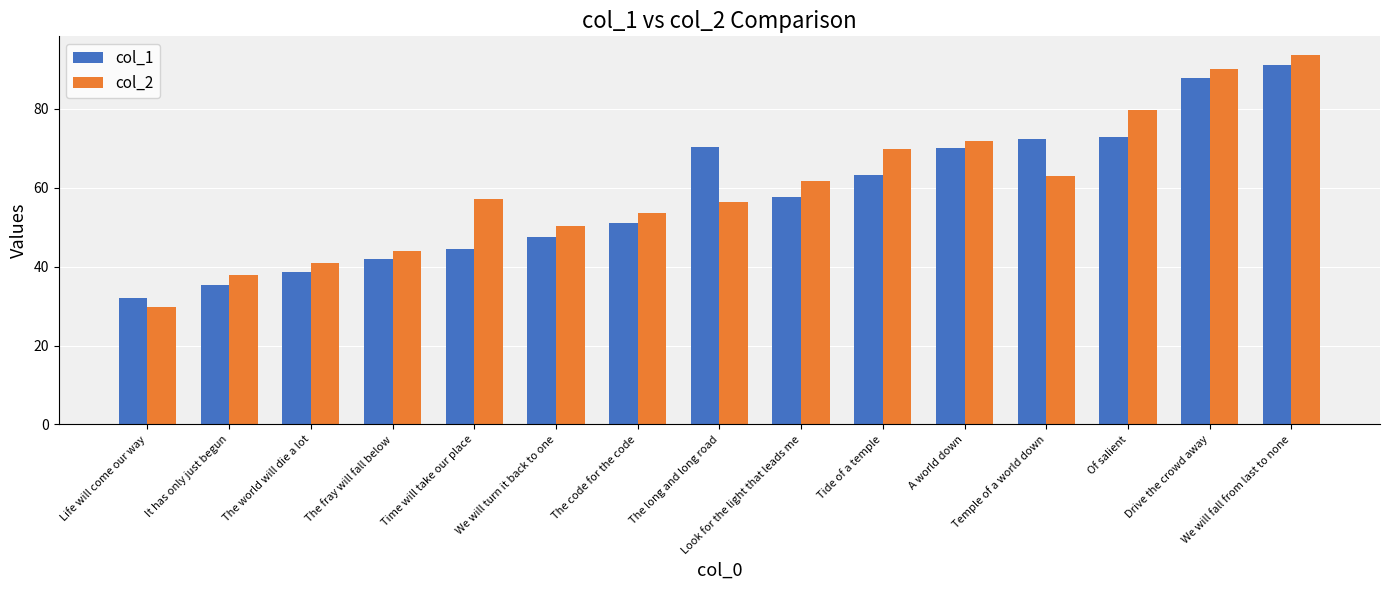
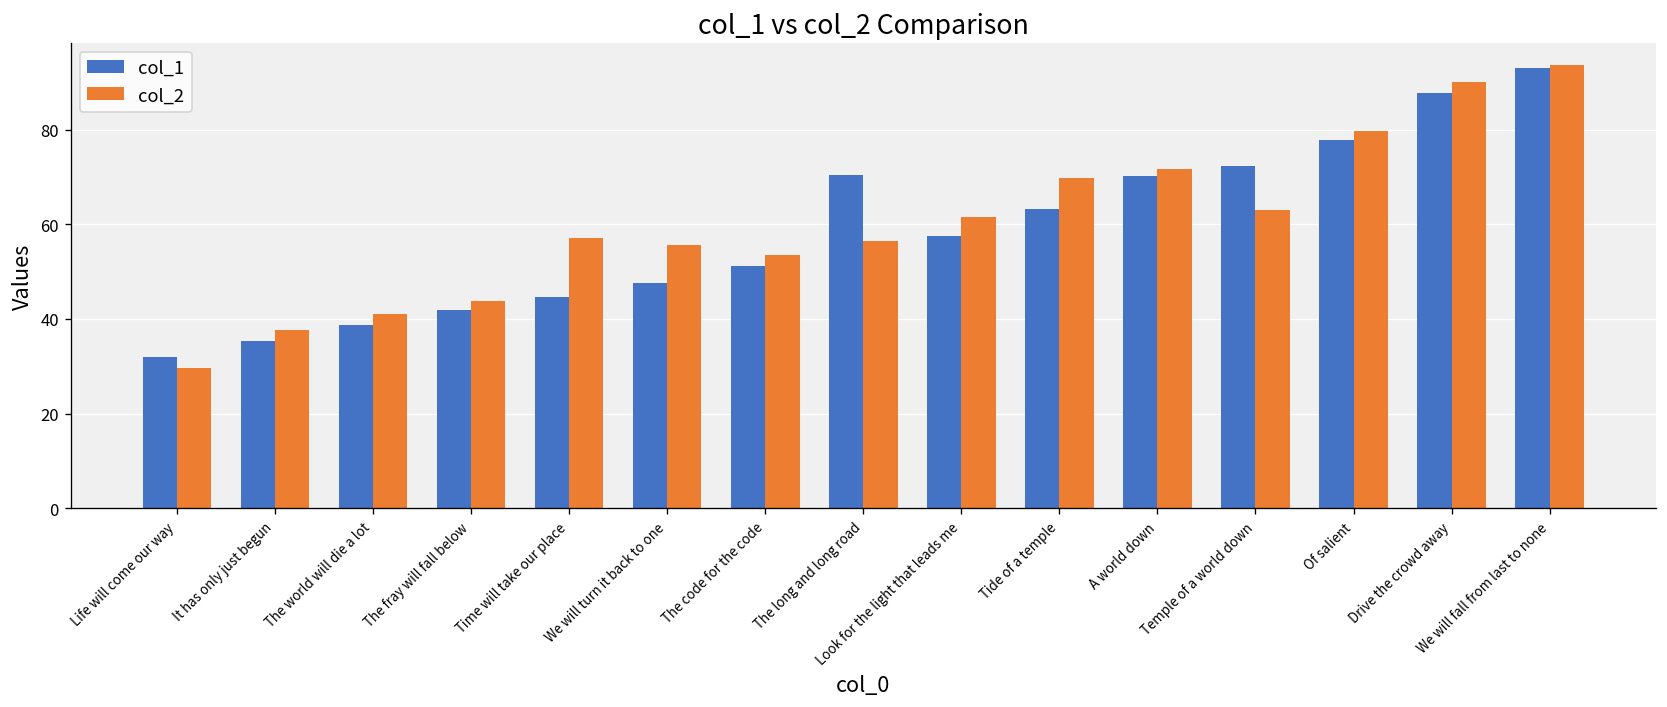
col_2, We will turn it back to one: 50 -> 56
col_1, Of salient: 73 -> 78
col_1, We will fall from last to none: 91 -> 93
